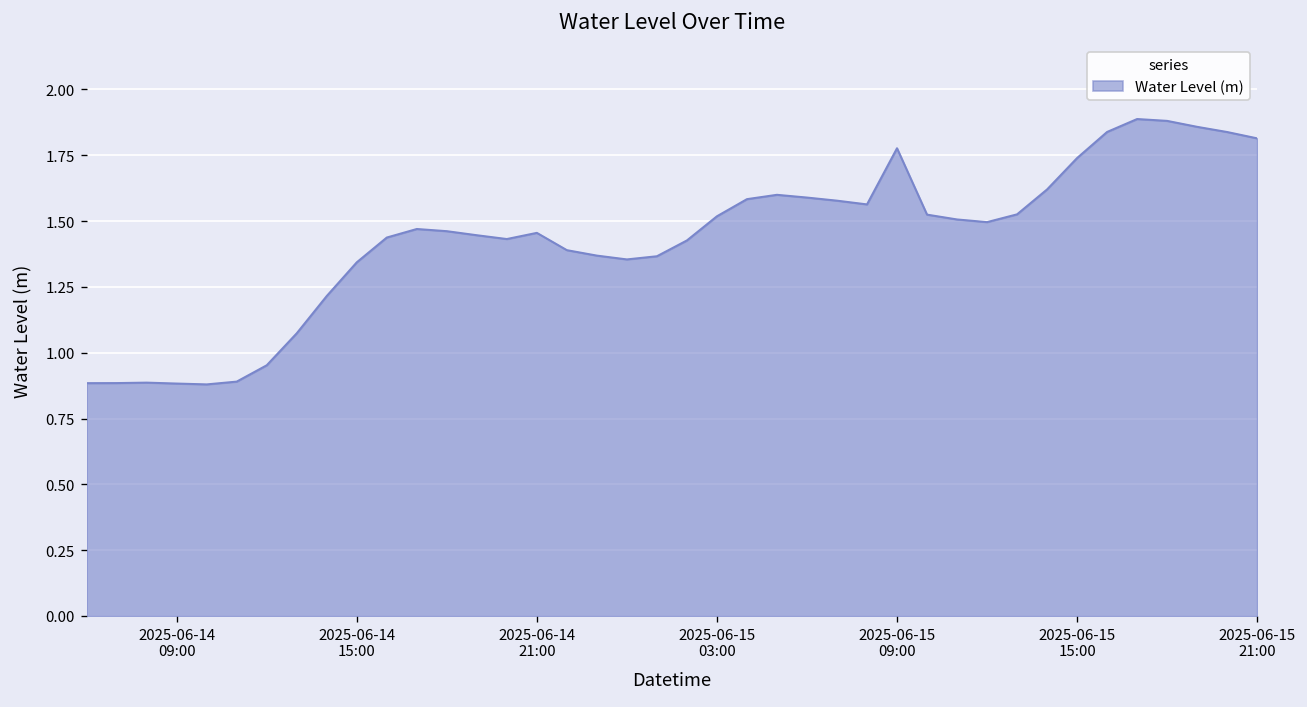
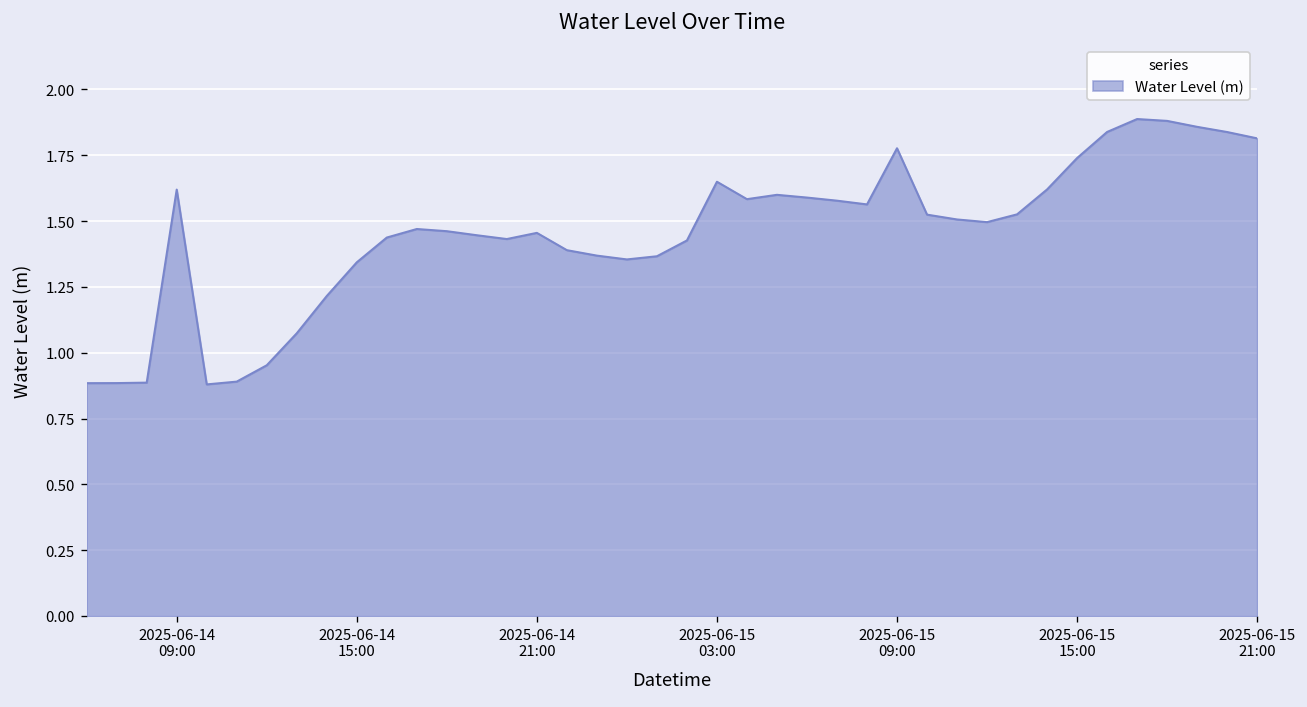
2025-06-14 09:00: 0.88 -> 1.62
2025-06-15 03:00: 1.52 -> 1.65
